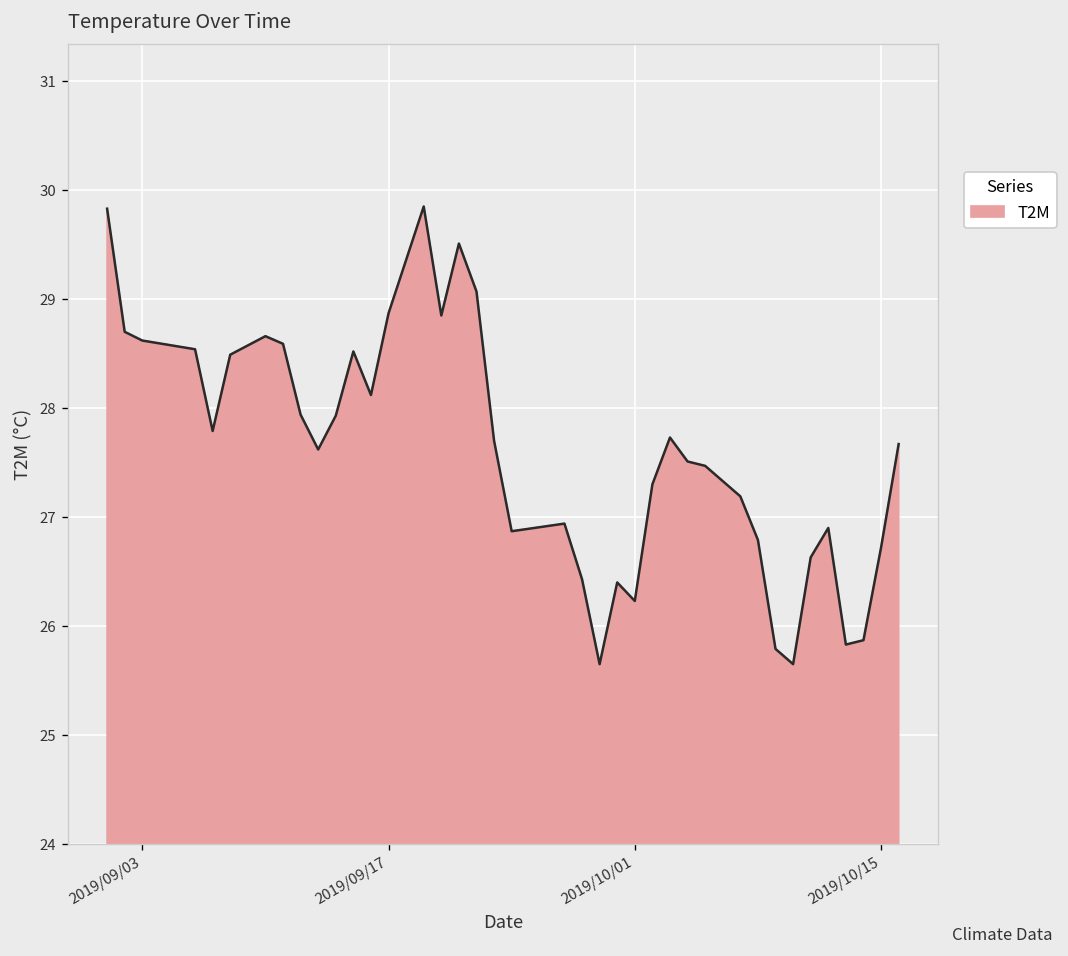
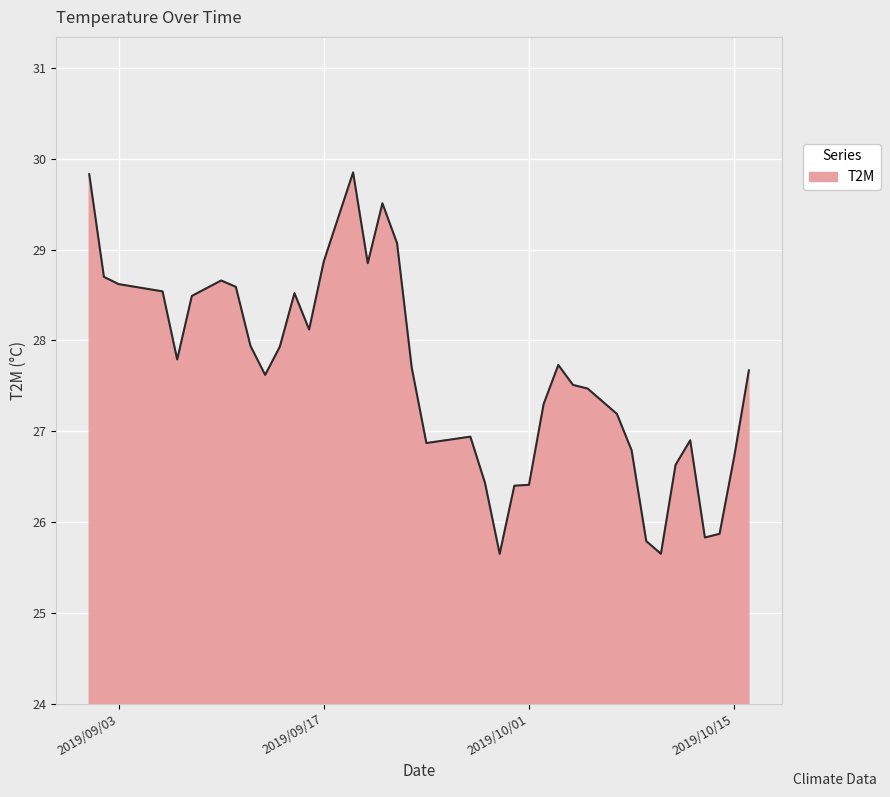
2019/10/01: 26.2 -> 26.4
